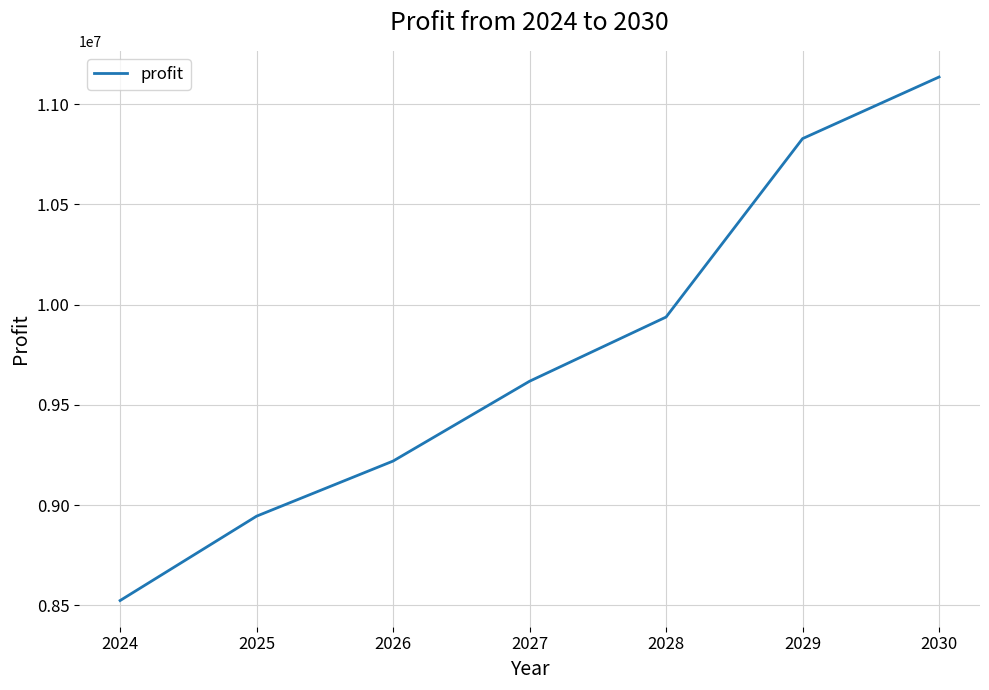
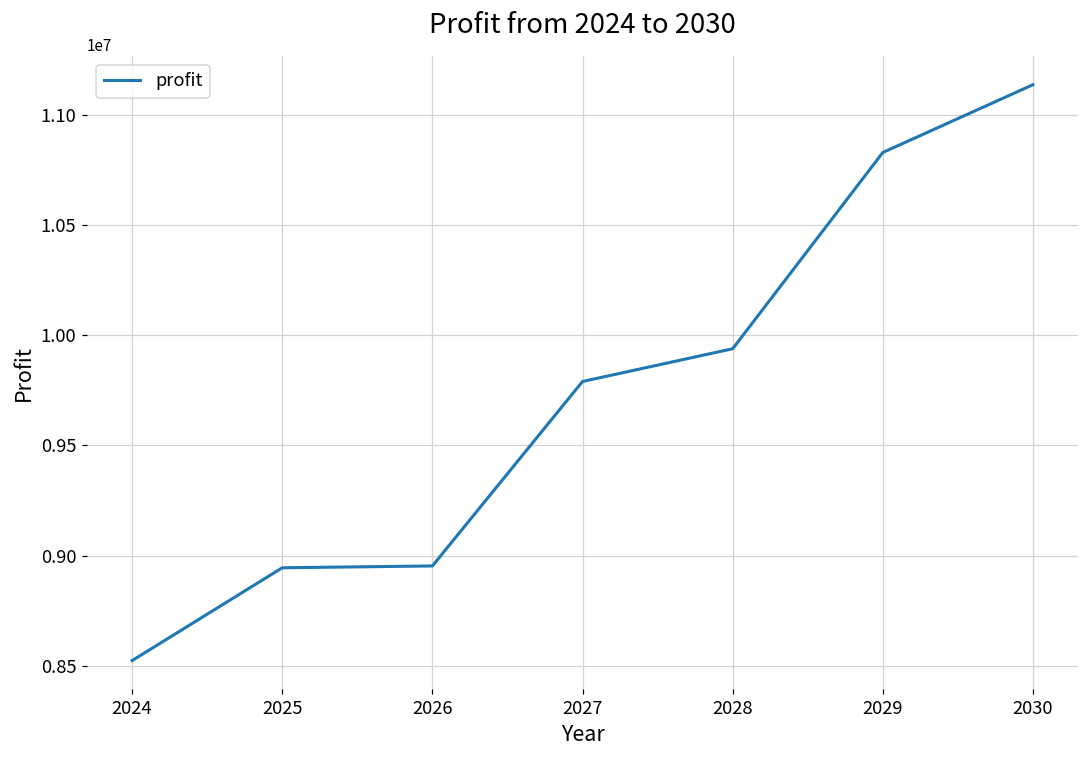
2026: 9220000 -> 8950000
2027: 9620000 -> 9790000
